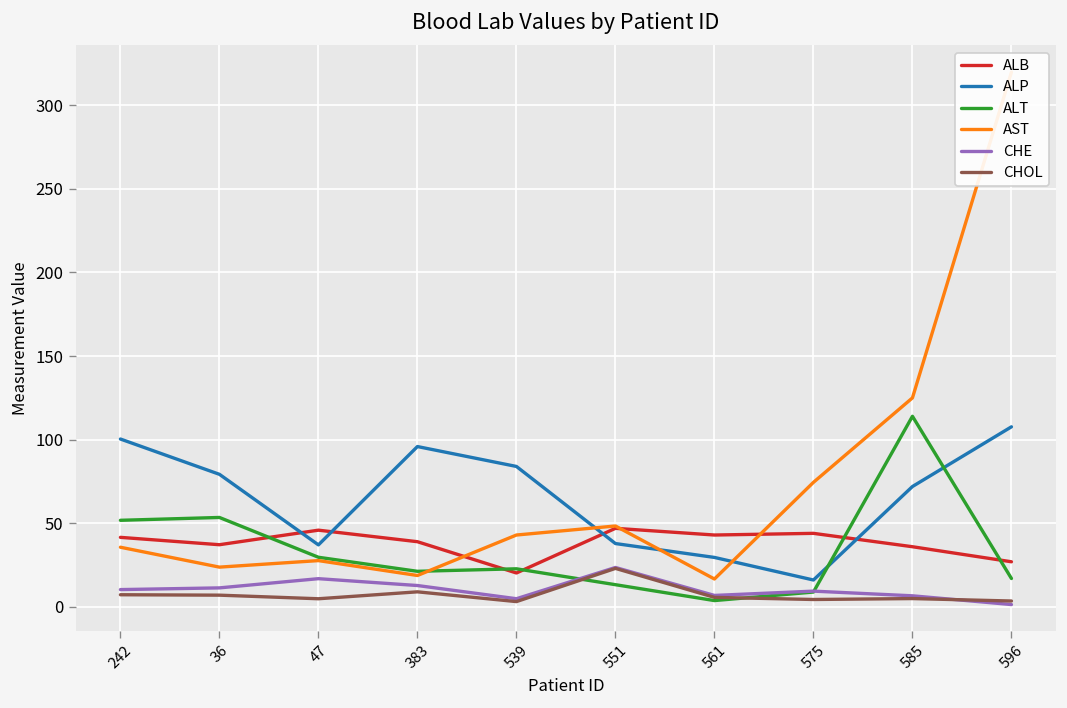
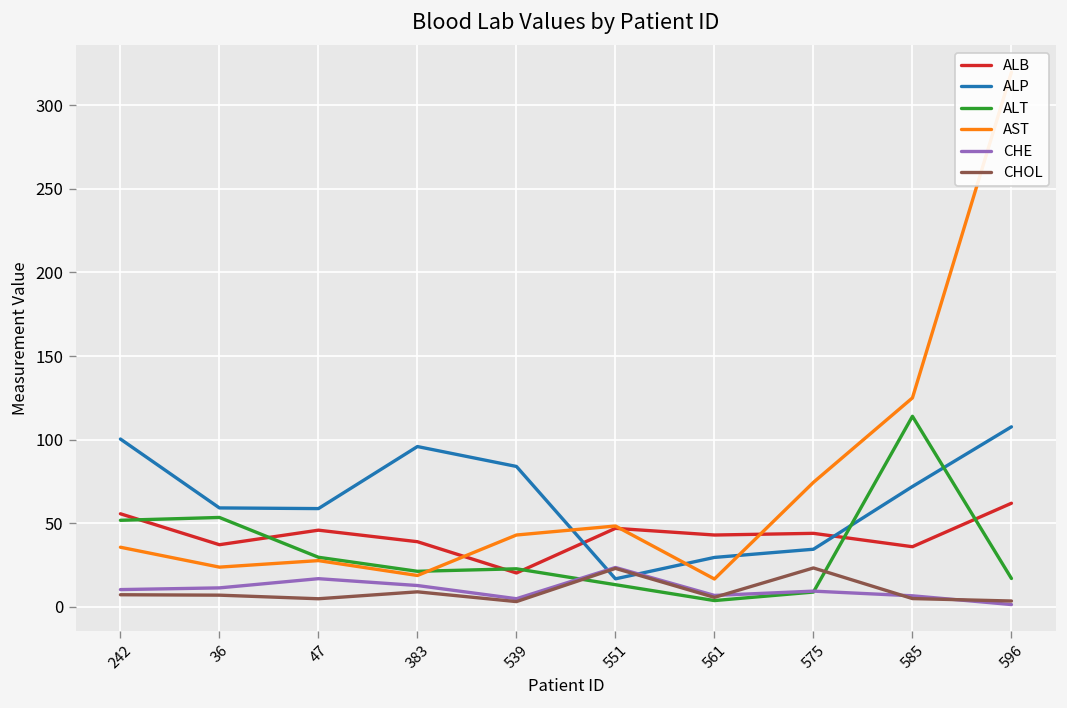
ALB, 242: 42 -> 56
ALP, 36: 79 -> 59
ALP, 47: 37 -> 59
ALP, 551: 38 -> 17
ALP, 575: 16 -> 35
CHOL, 575: 4 -> 23
ALB, 596: 27 -> 62
